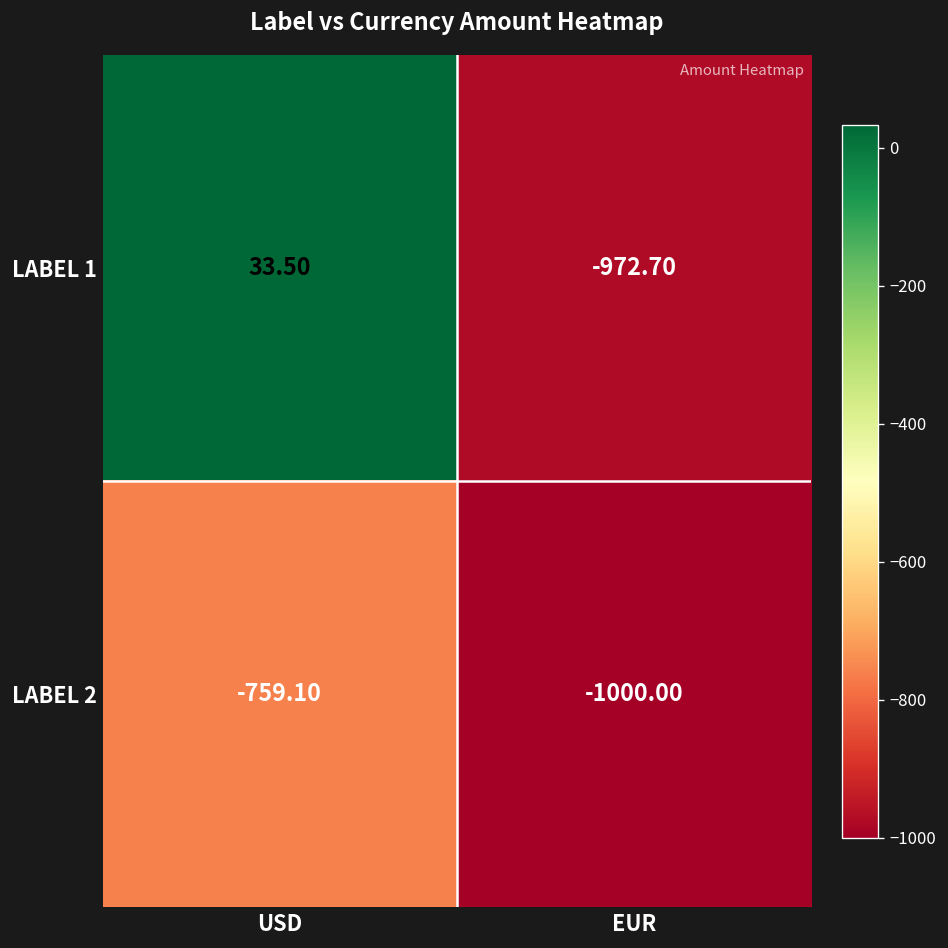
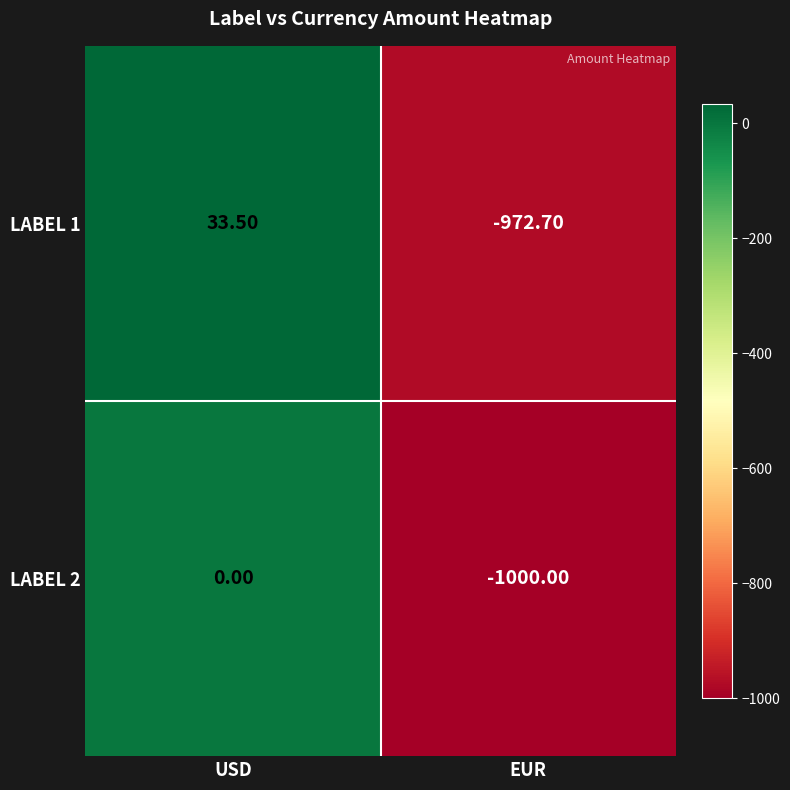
LABEL 2, USD: -759.10 -> 0.00
